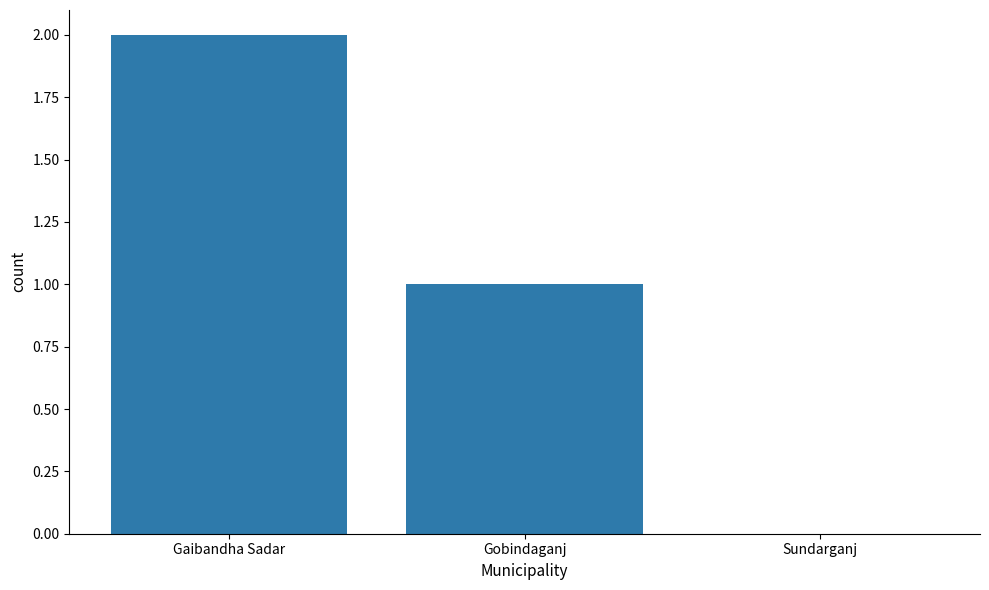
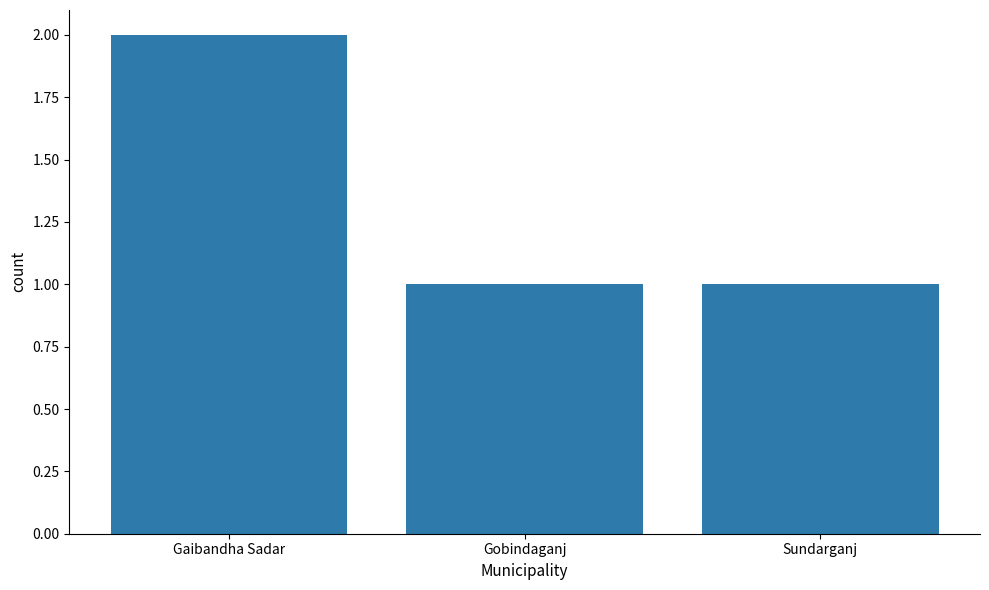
Sundarganj: 0 -> 1
